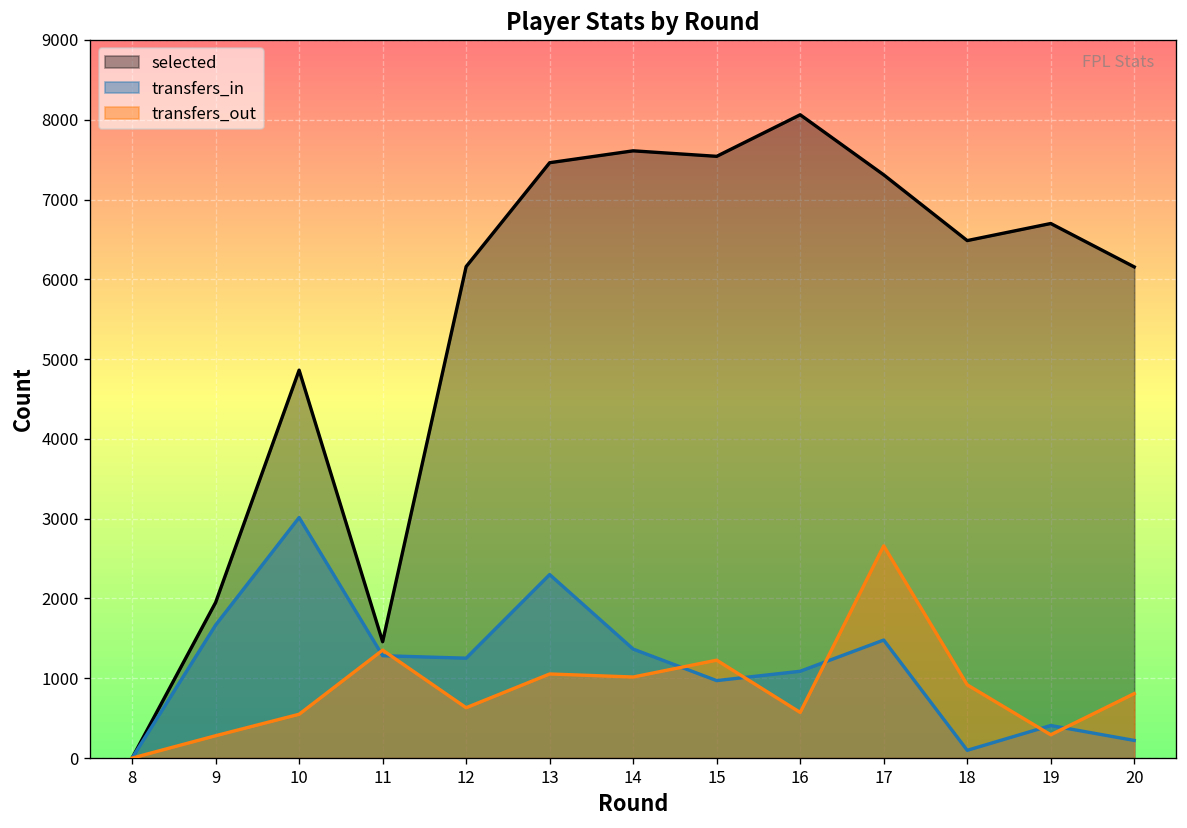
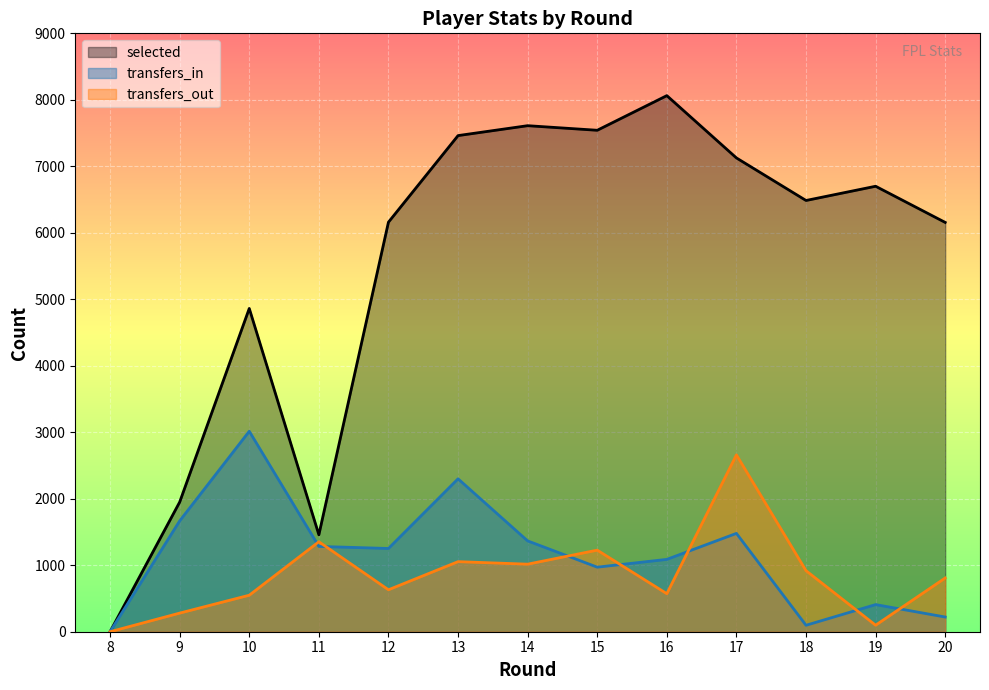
selected, 17: 7300 -> 7100
transfers_out, 19: 300 -> 100
